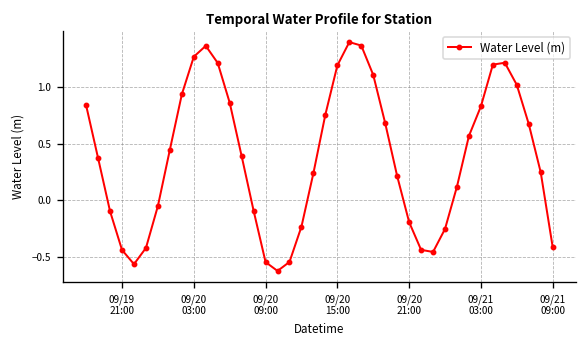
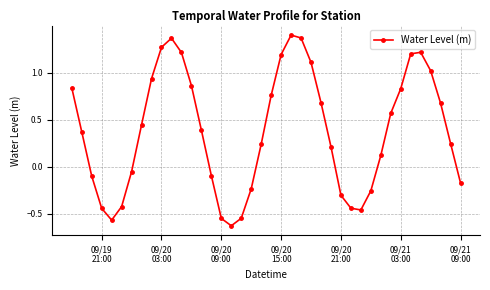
09/20 21:00: -0.2 -> -0.3
09/21 09:00: -0.4 -> -0.2
